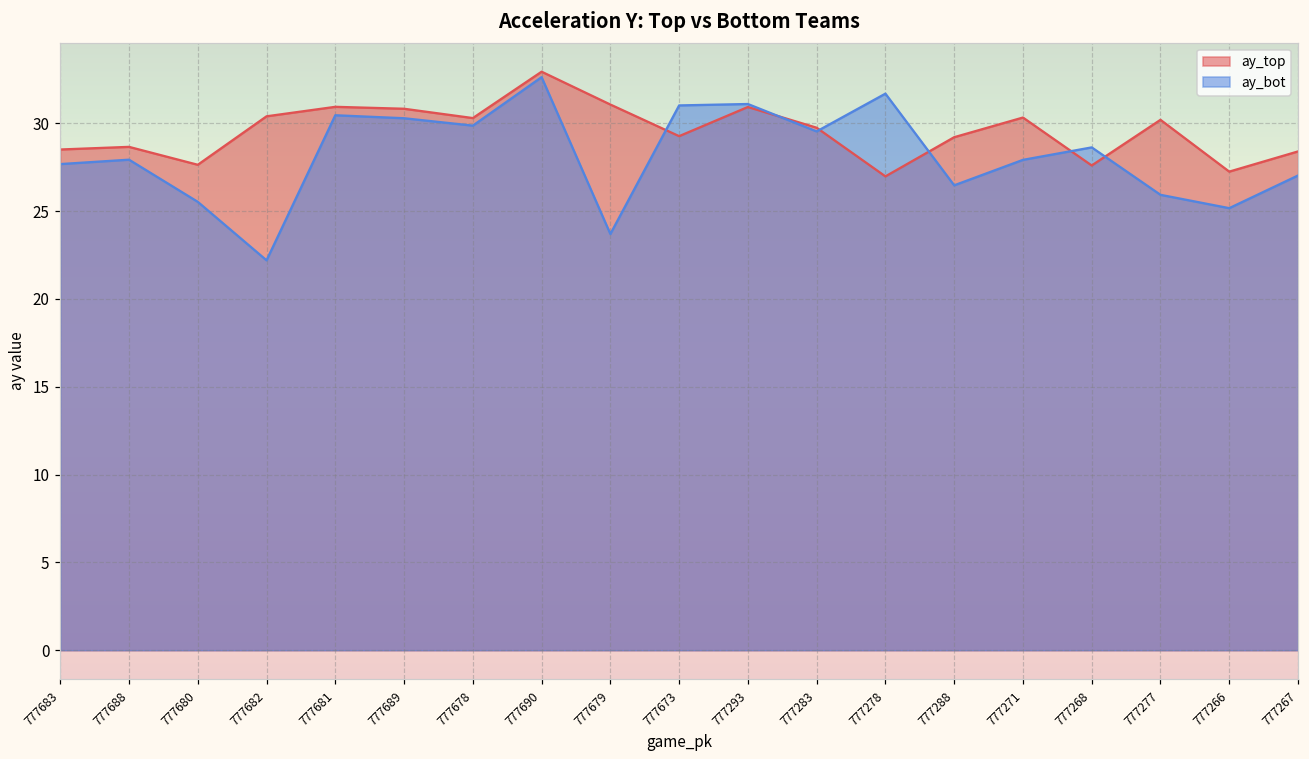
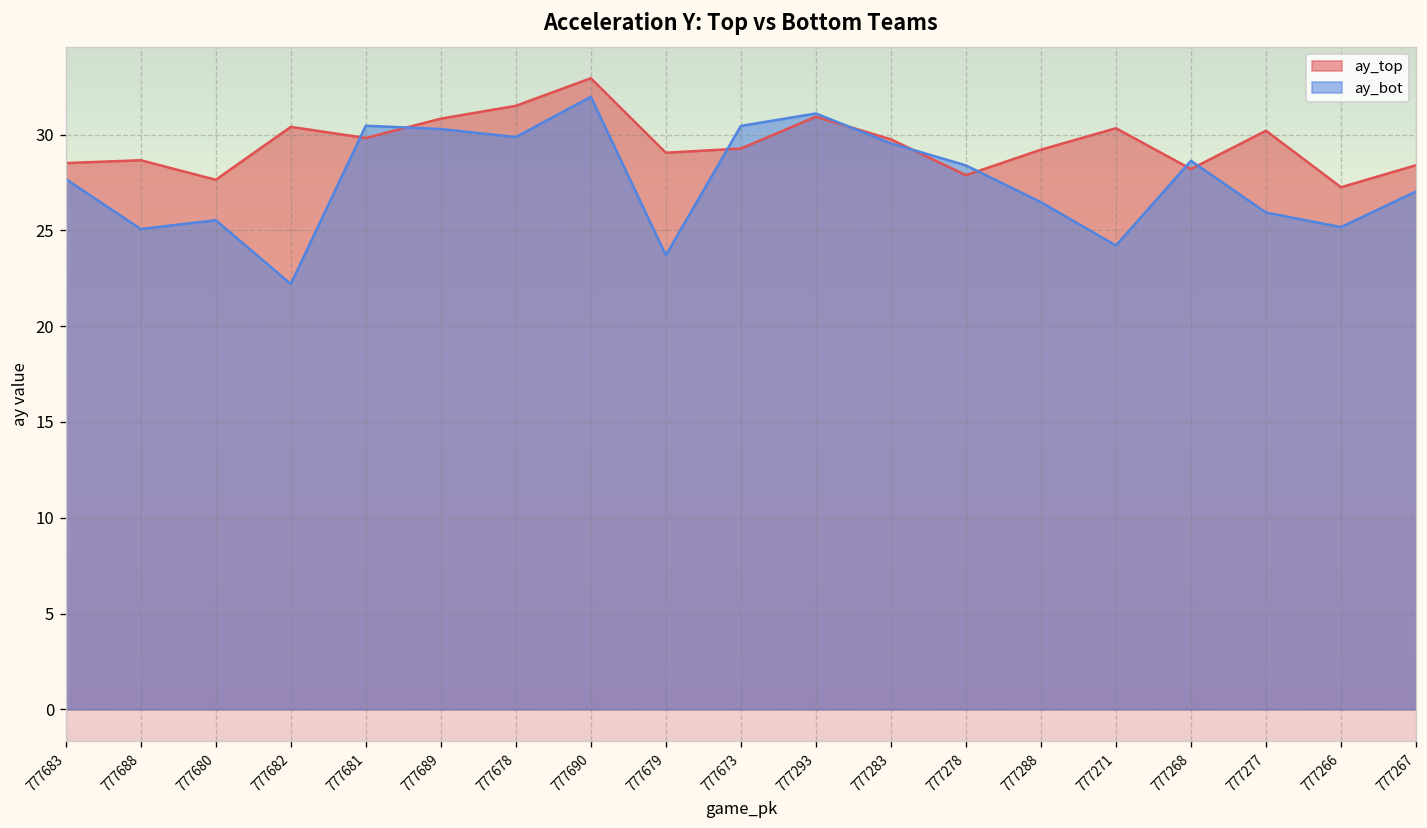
ay_bot, 777688: 27.9 -> 25.1
ay_top, 777681: 30.9 -> 29.8
ay_top, 777678: 30.3 -> 31.5
ay_bot, 777690: 32.6 -> 32.0
ay_top, 777679: 31.1 -> 29.1
ay_bot, 777673: 31.0 -> 30.5
ay_top, 777278: 27.0 -> 27.9
ay_bot, 777278: 31.7 -> 28.4
ay_bot, 777271: 27.9 -> 24.2
ay_top, 777268: 27.6 -> 28.2
